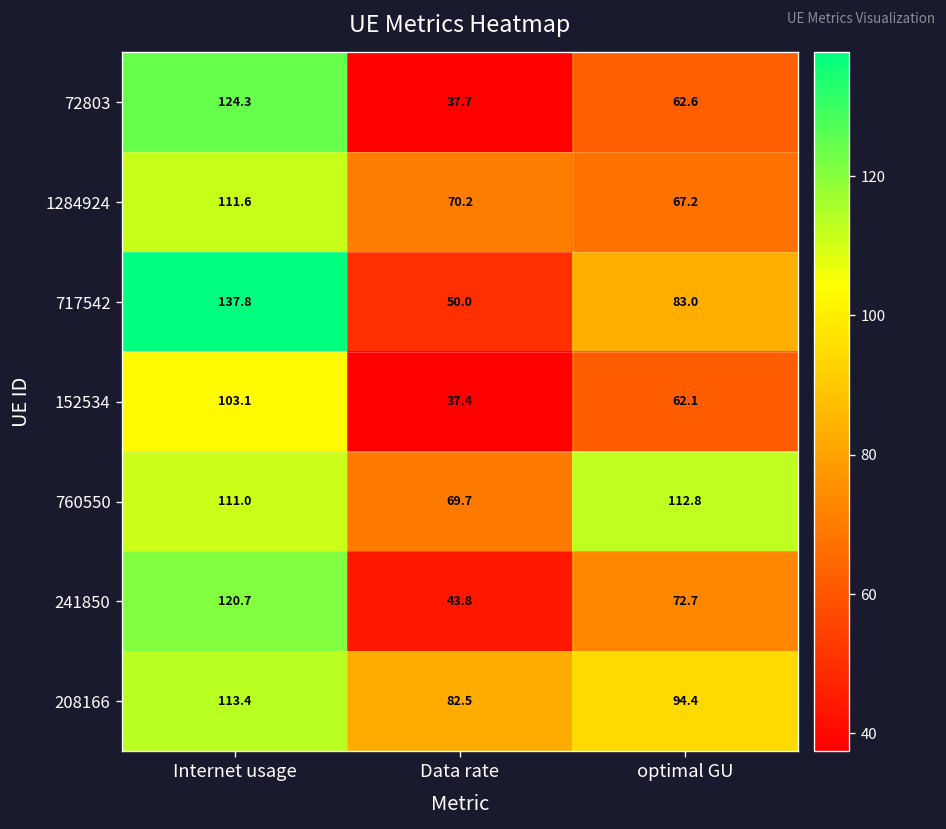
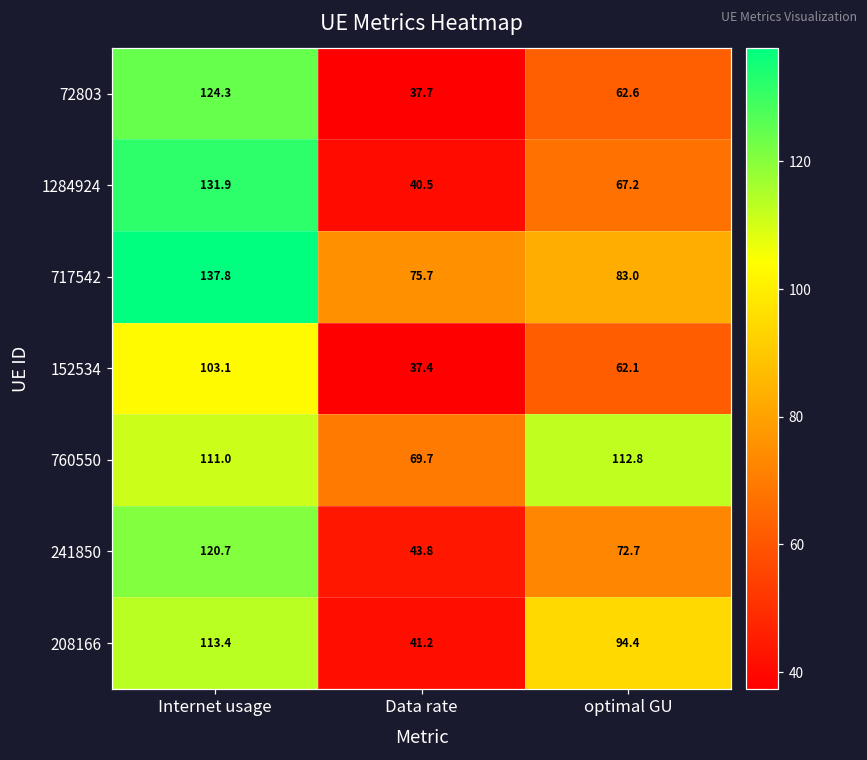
1284924, Internet usage: 111.6 -> 131.9
1284924, Data rate: 70.2 -> 40.5
717542, Data rate: 50.0 -> 75.7
208166, Data rate: 82.5 -> 41.2
